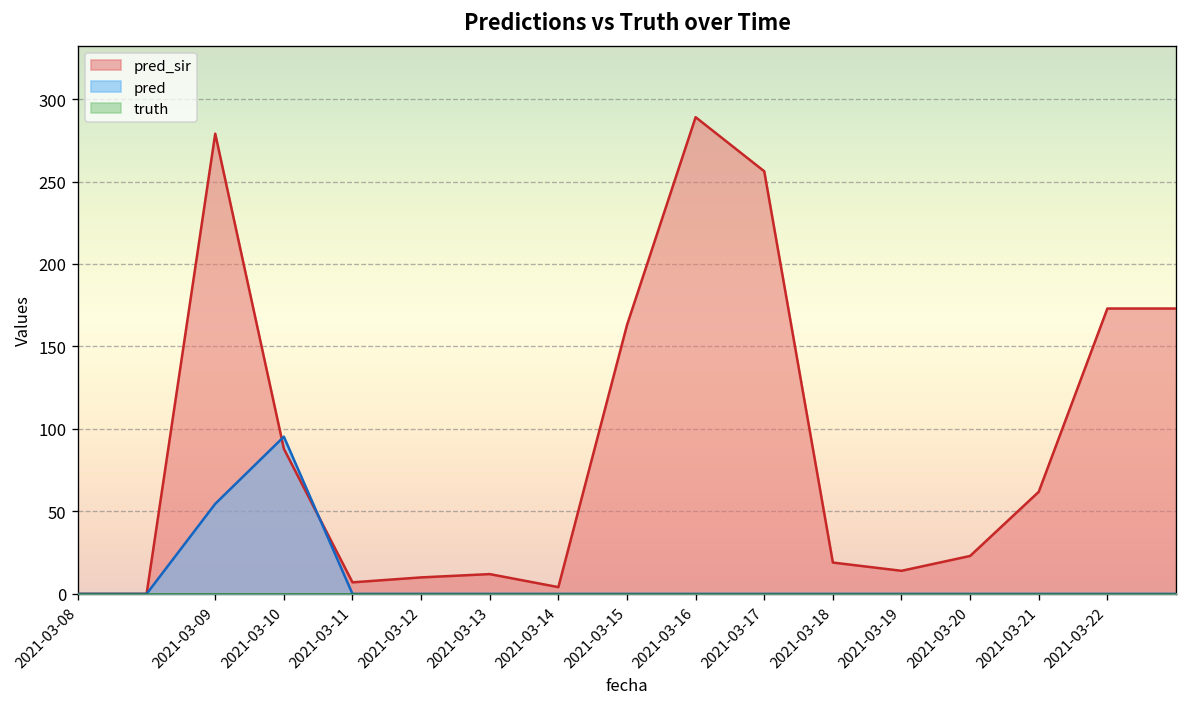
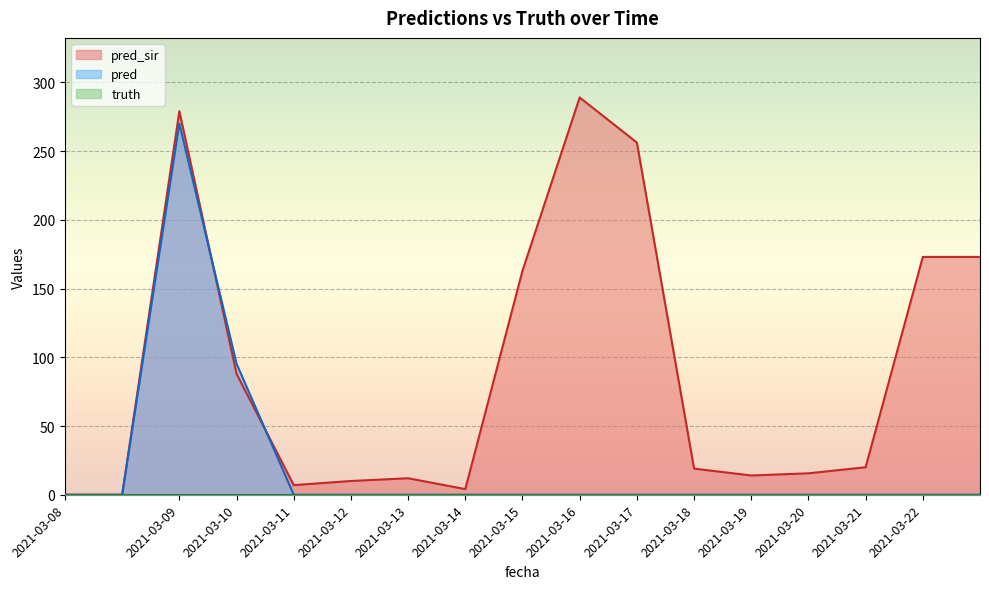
pred, 2021-03-09: 55 -> 270
pred_sir, 2021-03-20: 23 -> 16
pred_sir, 2021-03-21: 62 -> 20
